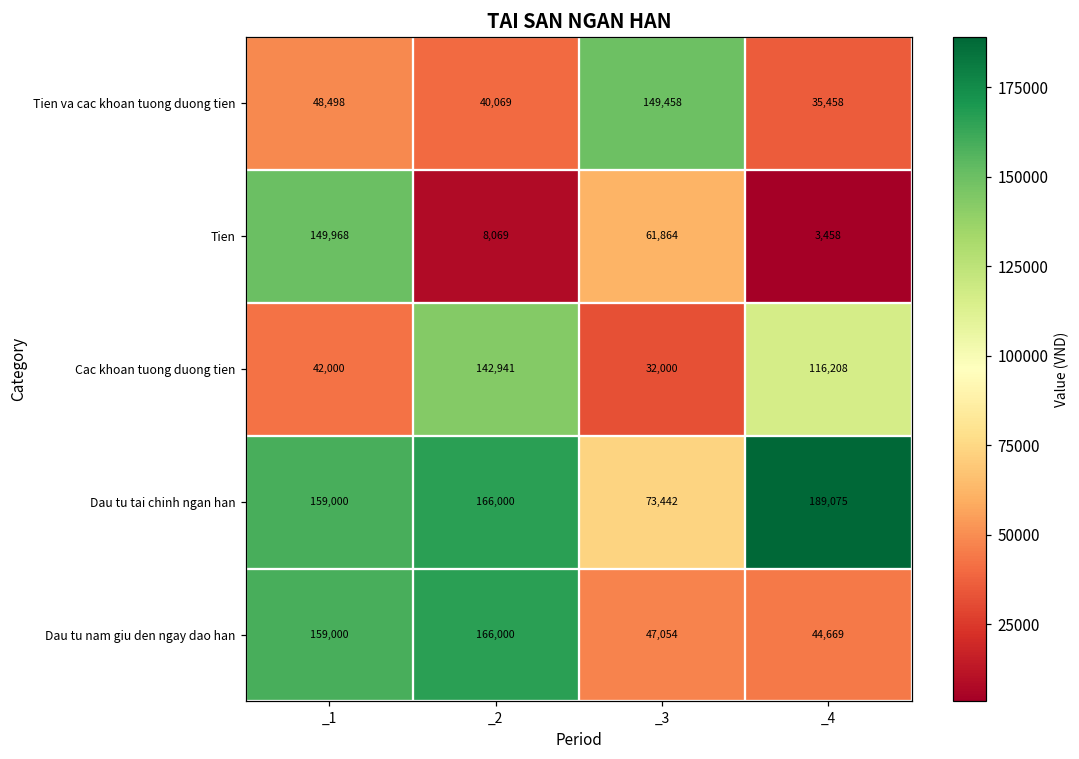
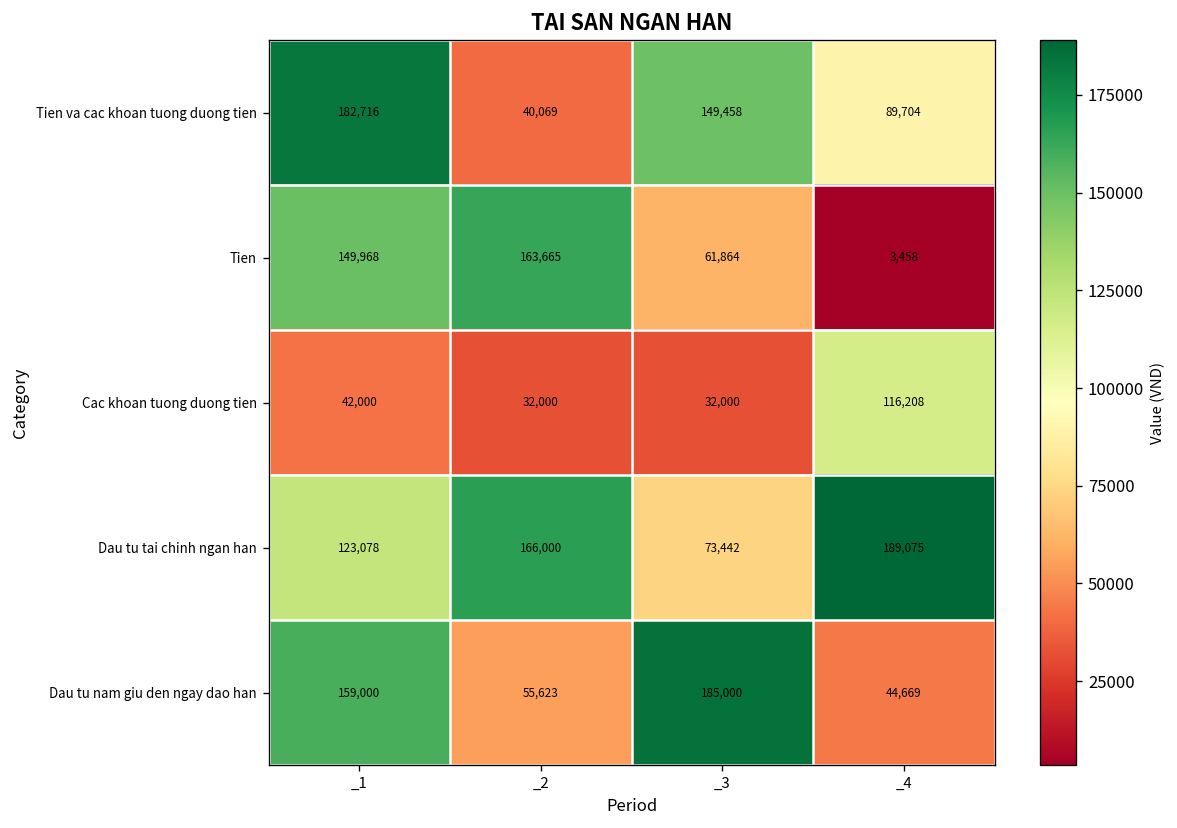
Tien va cac khoan tuong duong tien, _1: 48,498 -> 182,716
Tien va cac khoan tuong duong tien, _4: 35,458 -> 89,704
Tien, _2: 8,069 -> 163,665
Cac khoan tuong duong tien, _2: 142,941 -> 32,000
Dau tu tai chinh ngan han, _1: 159,000 -> 123,078
Dau tu nam giu den ngay dao han, _2: 166,000 -> 55,623
Dau tu nam giu den ngay dao han, _3: 47,054 -> 185,000
